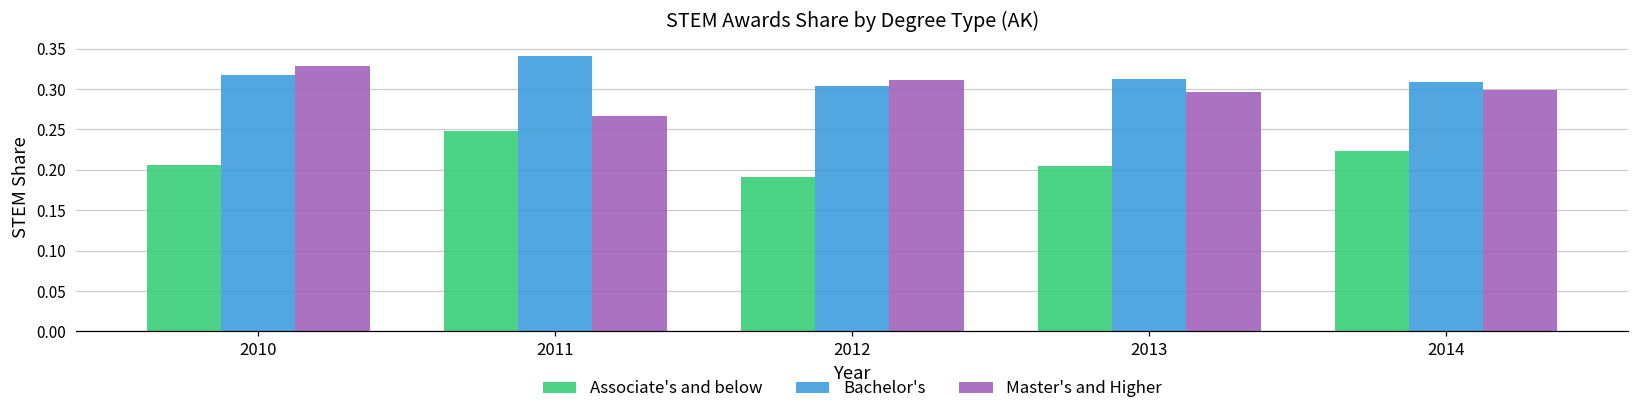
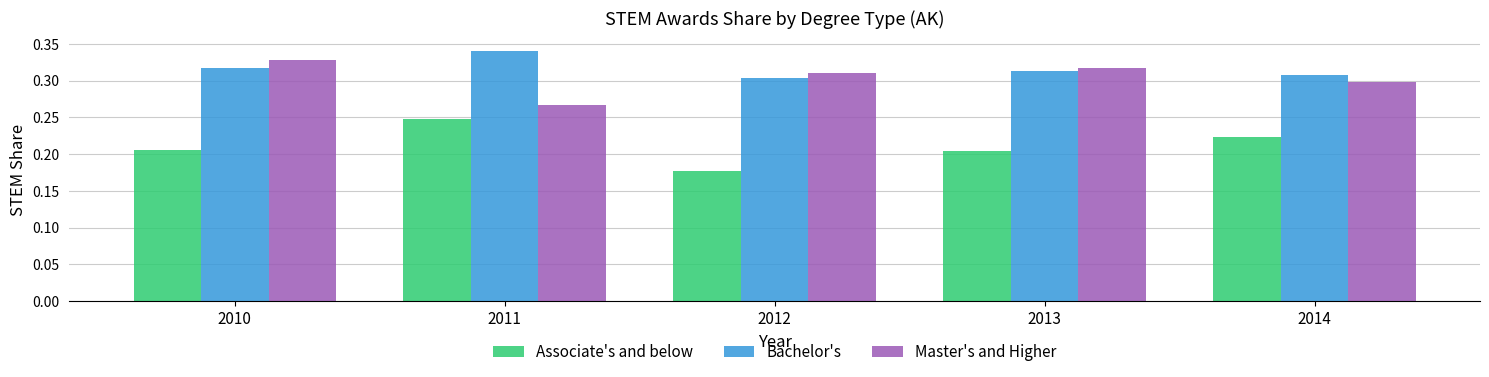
Associate's and below, 2012: 0.19 -> 0.18
Master's and Higher, 2013: 0.30 -> 0.32
